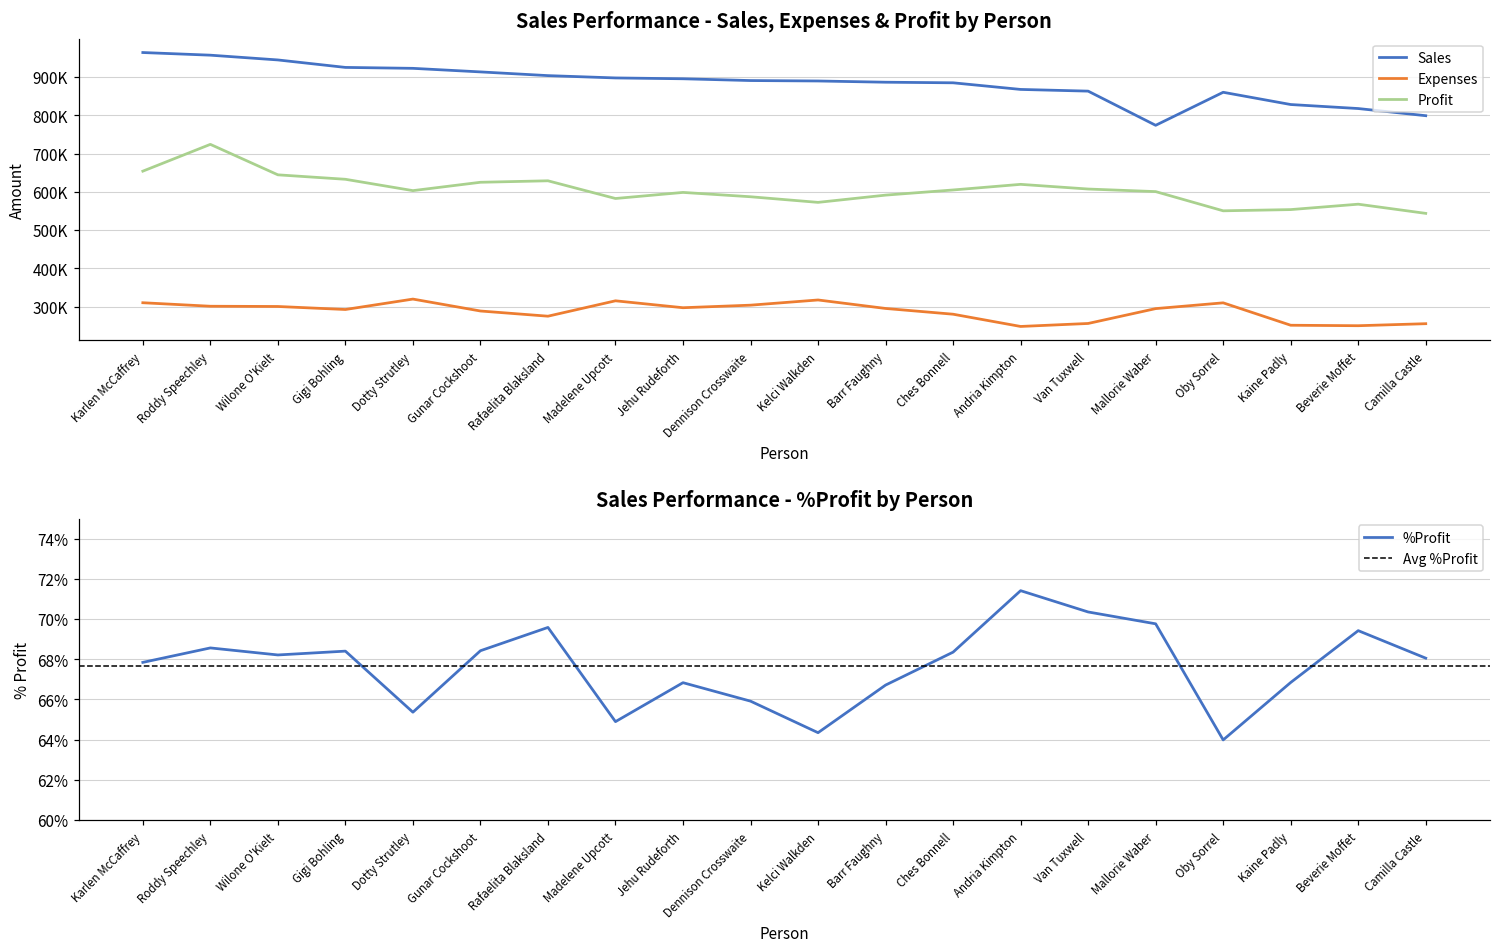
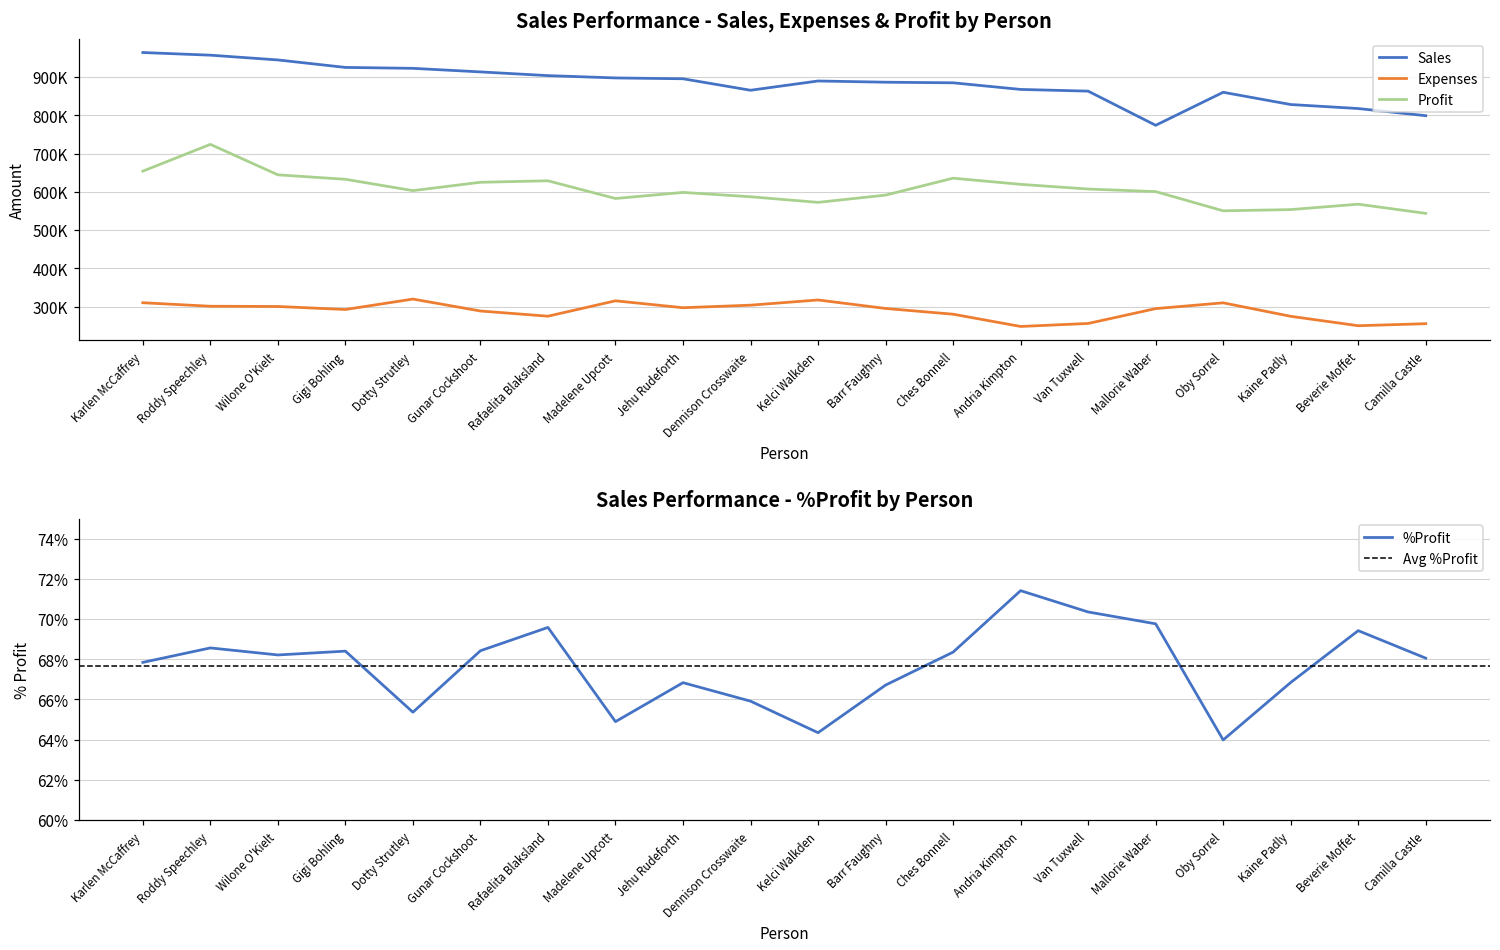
Sales Performance - Sales, Expenses & Profit by Person, Sales, Dennison Crosswaite: 890000 -> 870000
Sales Performance - Sales, Expenses & Profit by Person, Profit, Ches Bonnell: 600000 -> 640000
Sales Performance - Sales, Expenses & Profit by Person, Expenses, Kaine Padly: 250000 -> 270000
